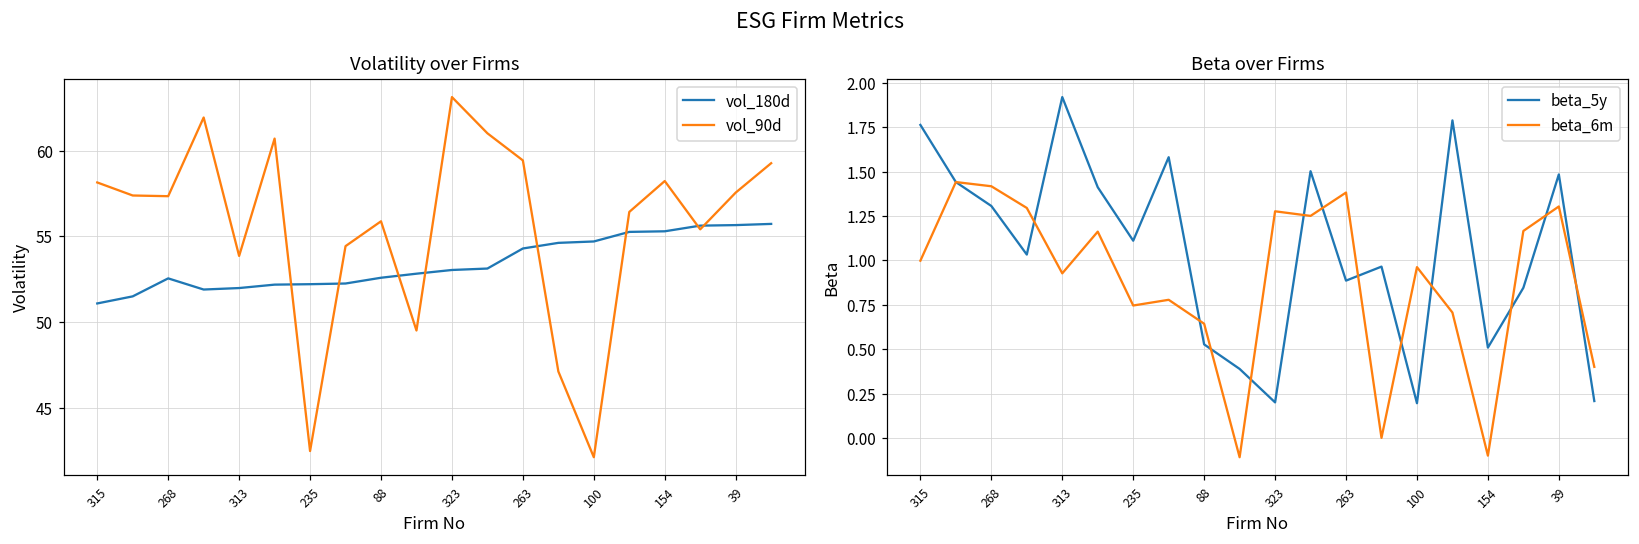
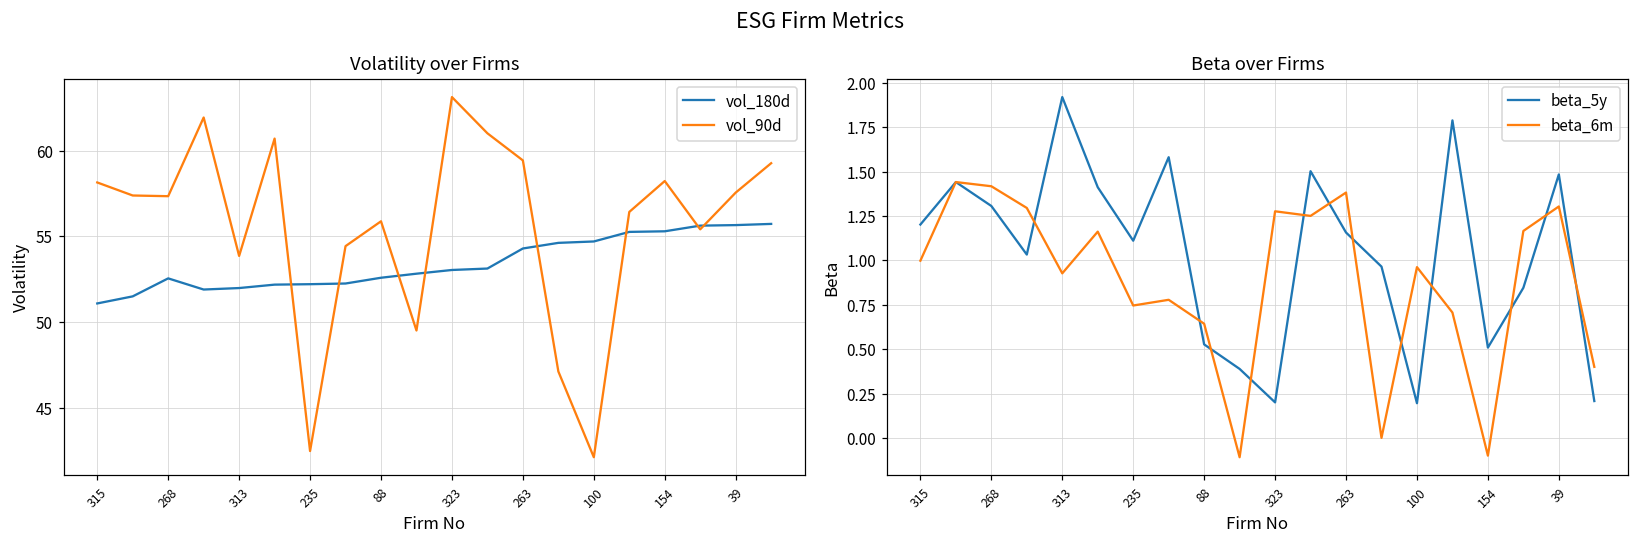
Beta over Firms, beta_5y, 315: 1.76 -> 1.20
Beta over Firms, beta_5y, 263: 0.89 -> 1.16
